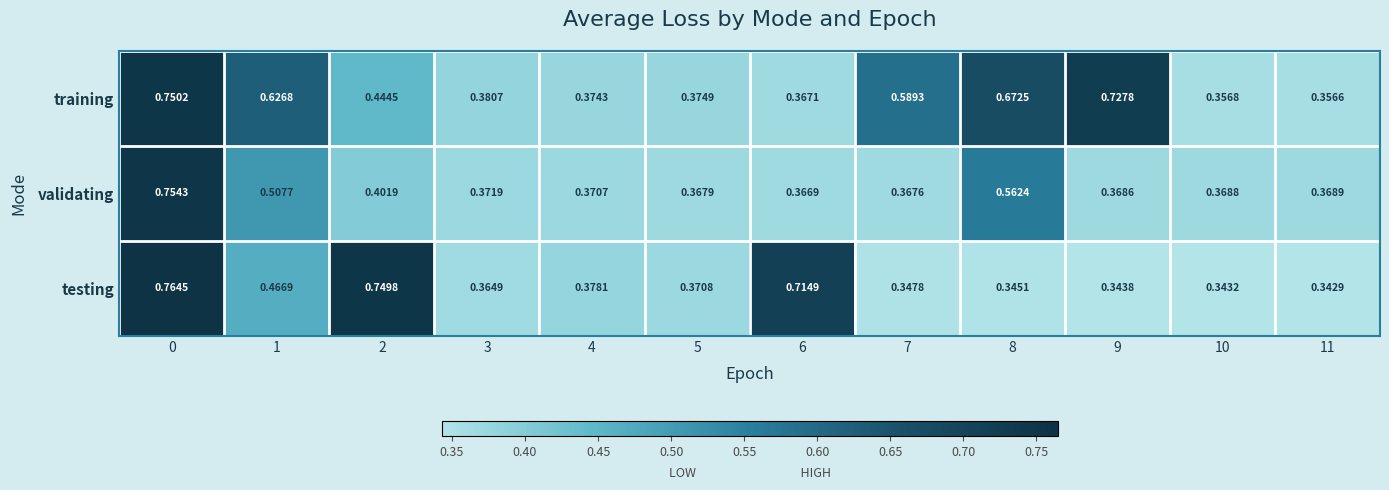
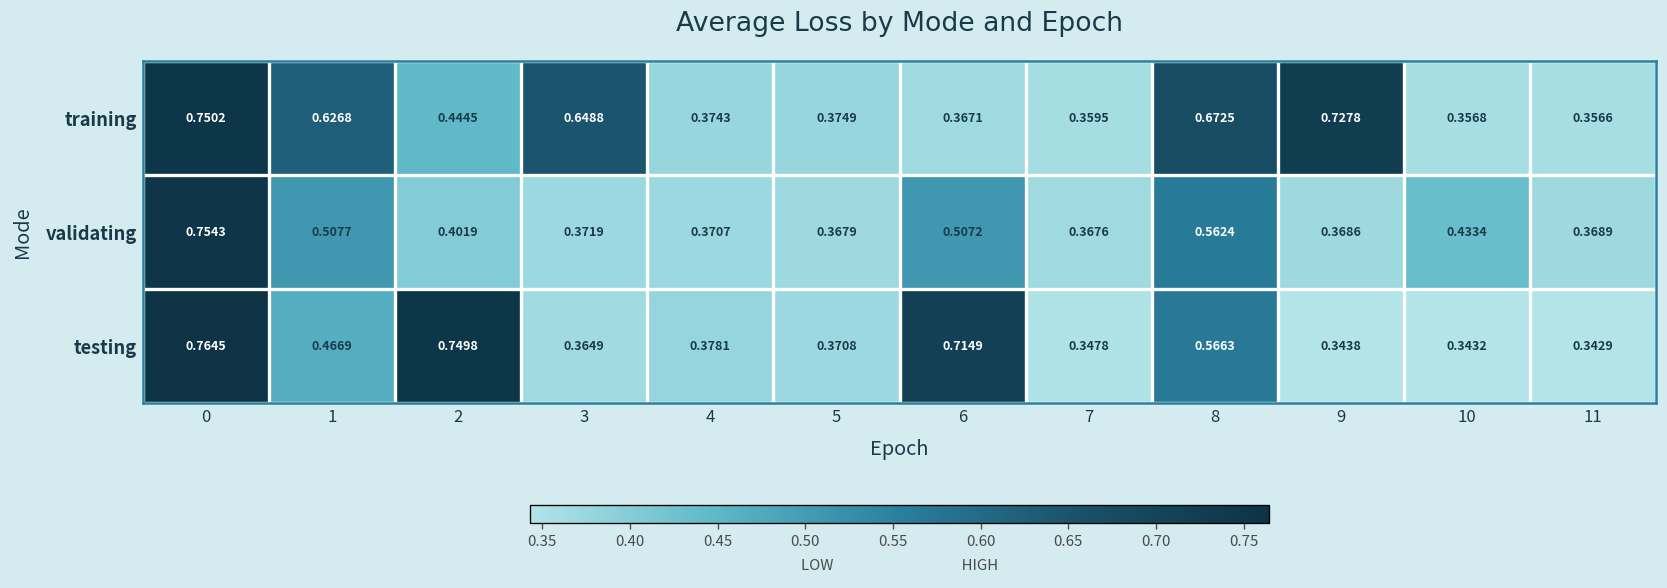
training, 3: 0.3807 -> 0.6488
training, 7: 0.5893 -> 0.3595
validating, 6: 0.3669 -> 0.5072
validating, 10: 0.3688 -> 0.4334
testing, 8: 0.3451 -> 0.5663
